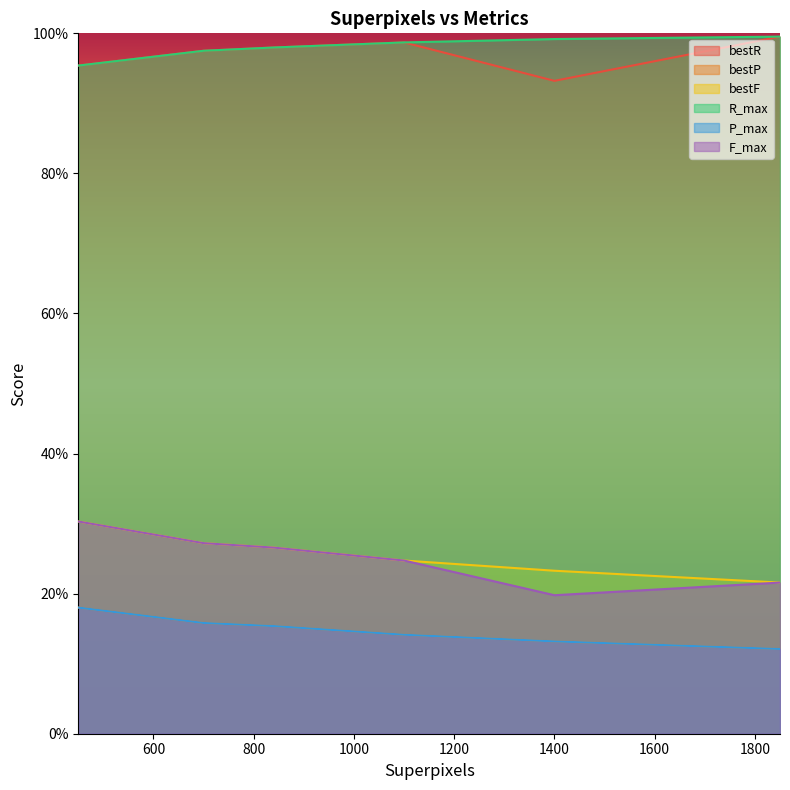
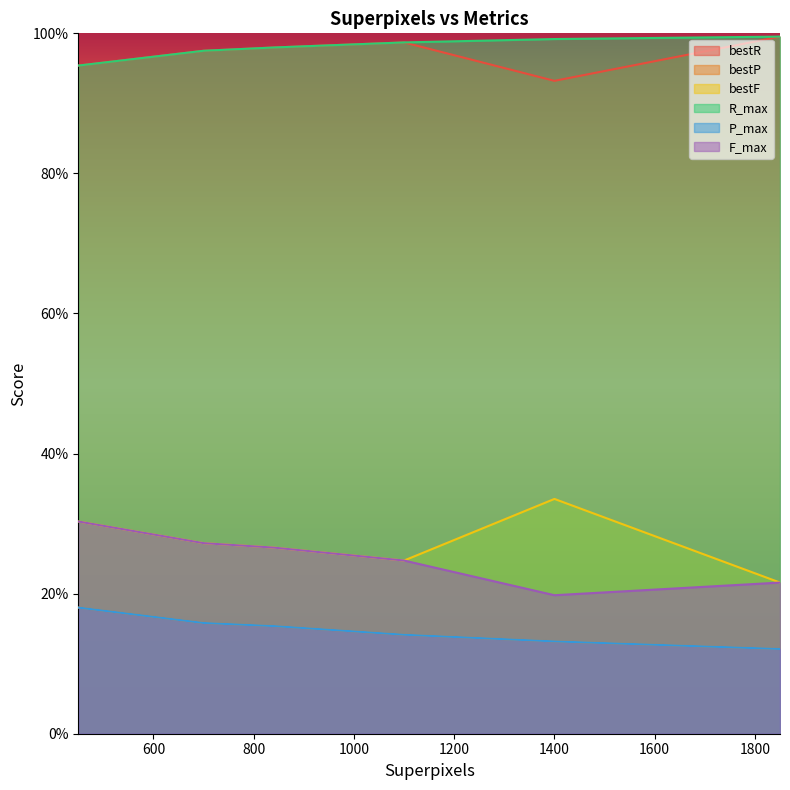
bestF, 1400: 23% -> 34%
